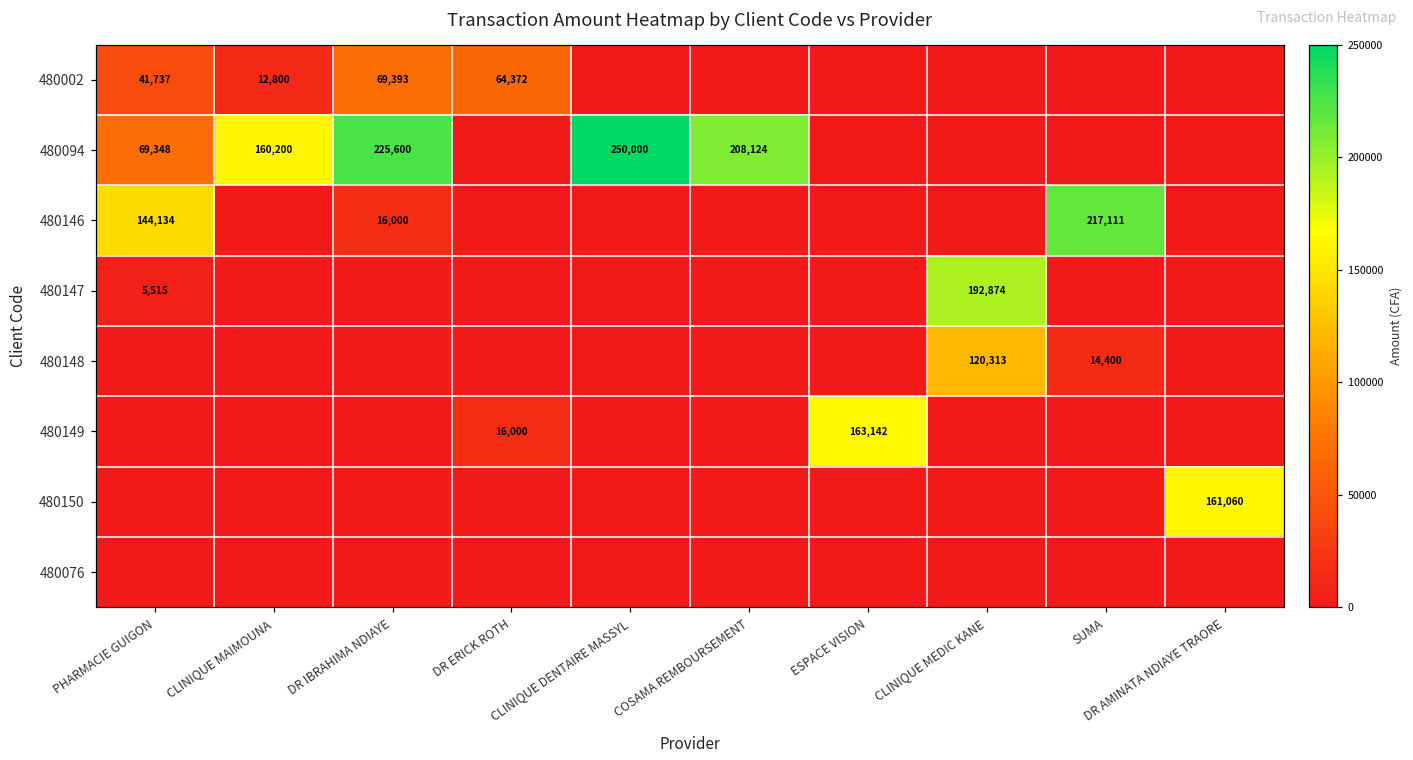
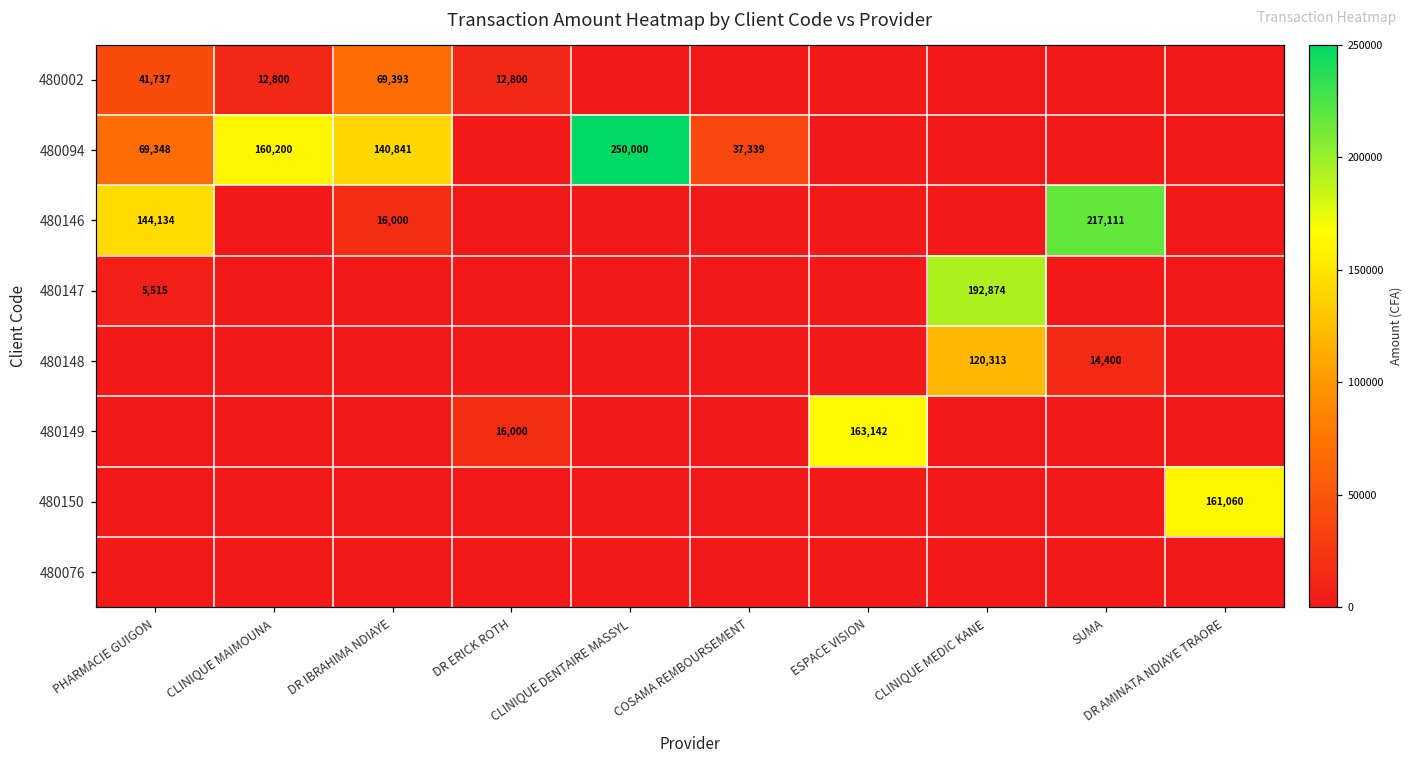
480002, DR ERICK ROTH: 64,372 -> 12,800
480094, DR IBRAHIMA NDIAYE: 225,600 -> 140,841
480094, COSAMA REMBOURSEMENT: 208,124 -> 37,339
